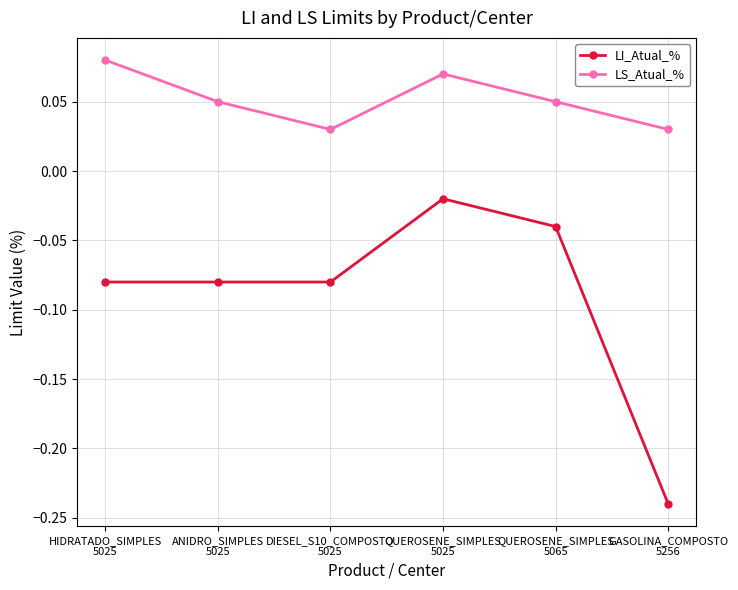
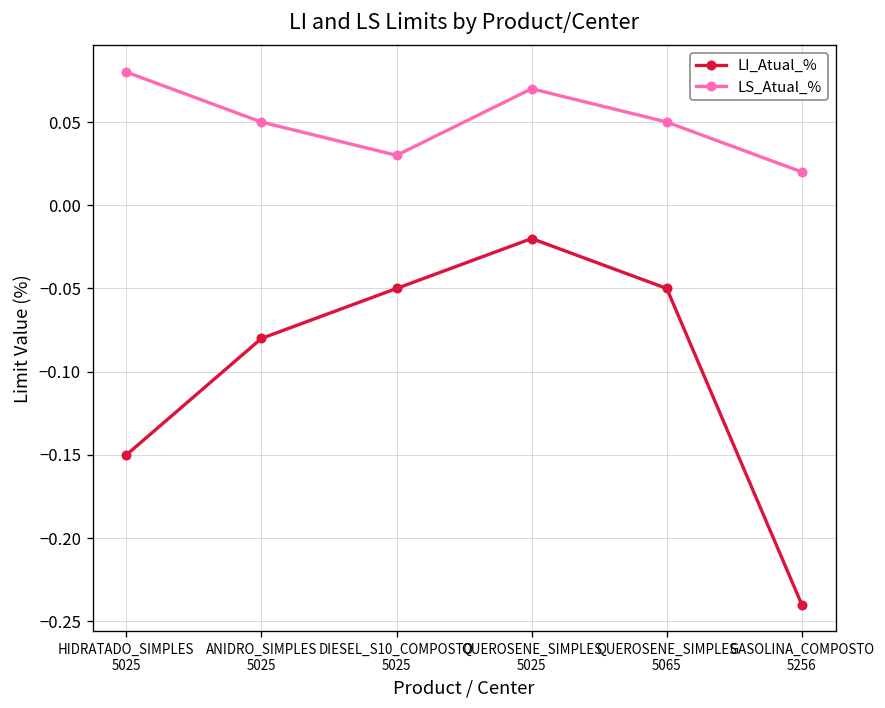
LI_Atual_%, HIDRATADO_SIMPLES 5025: -0.08 -> -0.15
LI_Atual_%, DIESEL_S10_COMPOSTO 5025: -0.08 -> -0.05
LI_Atual_%, QUEROSENE_SIMPLES 5065: -0.04 -> -0.05
LS_Atual_%, GASOLINA_COMPOSTO 5256: 0.03 -> 0.02
